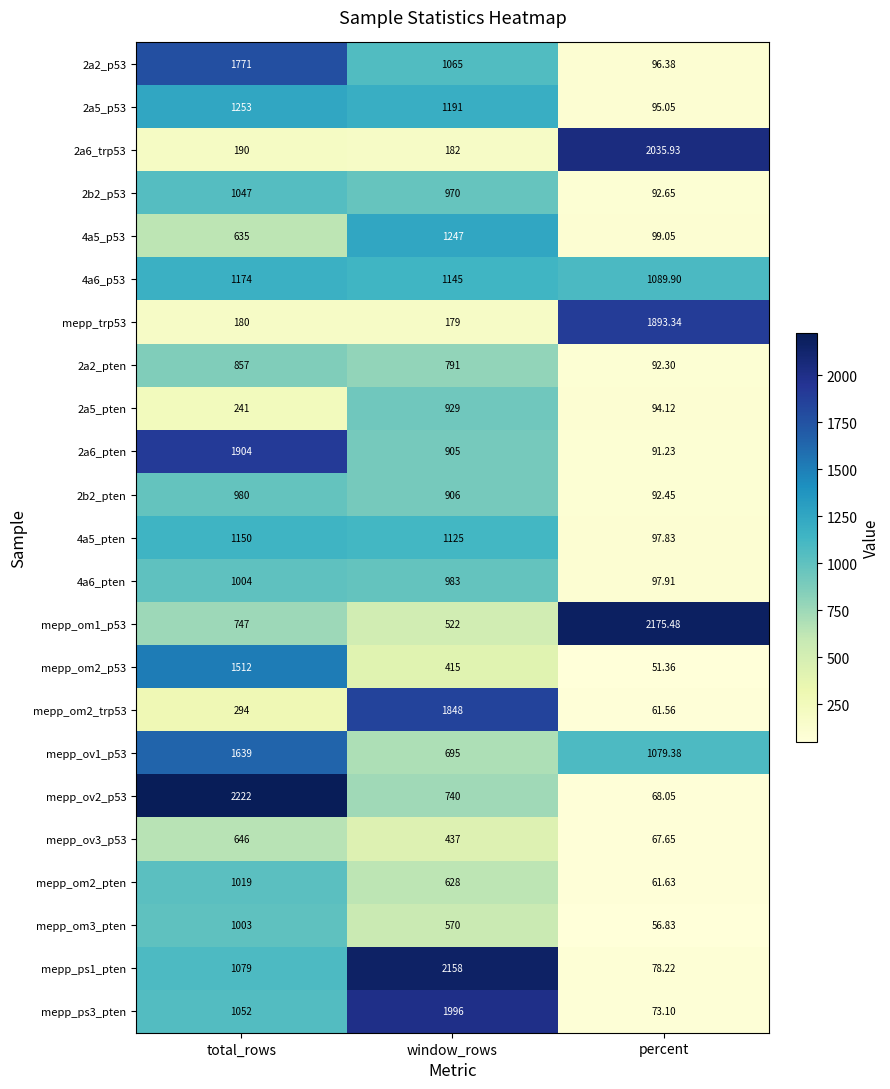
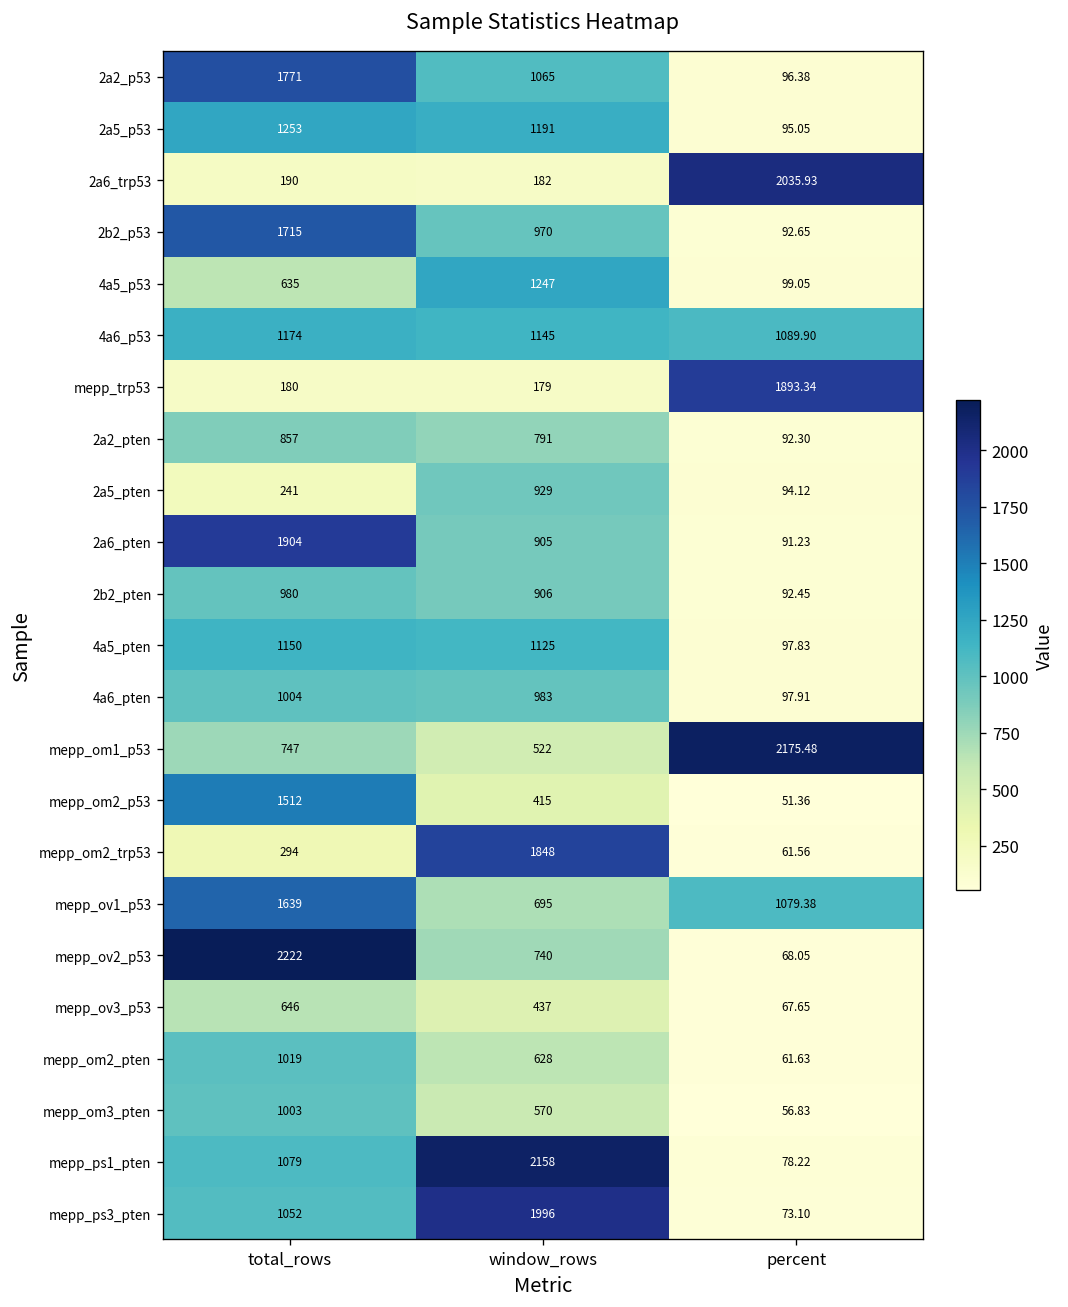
2b2_p53, total_rows: 1047 -> 1715
